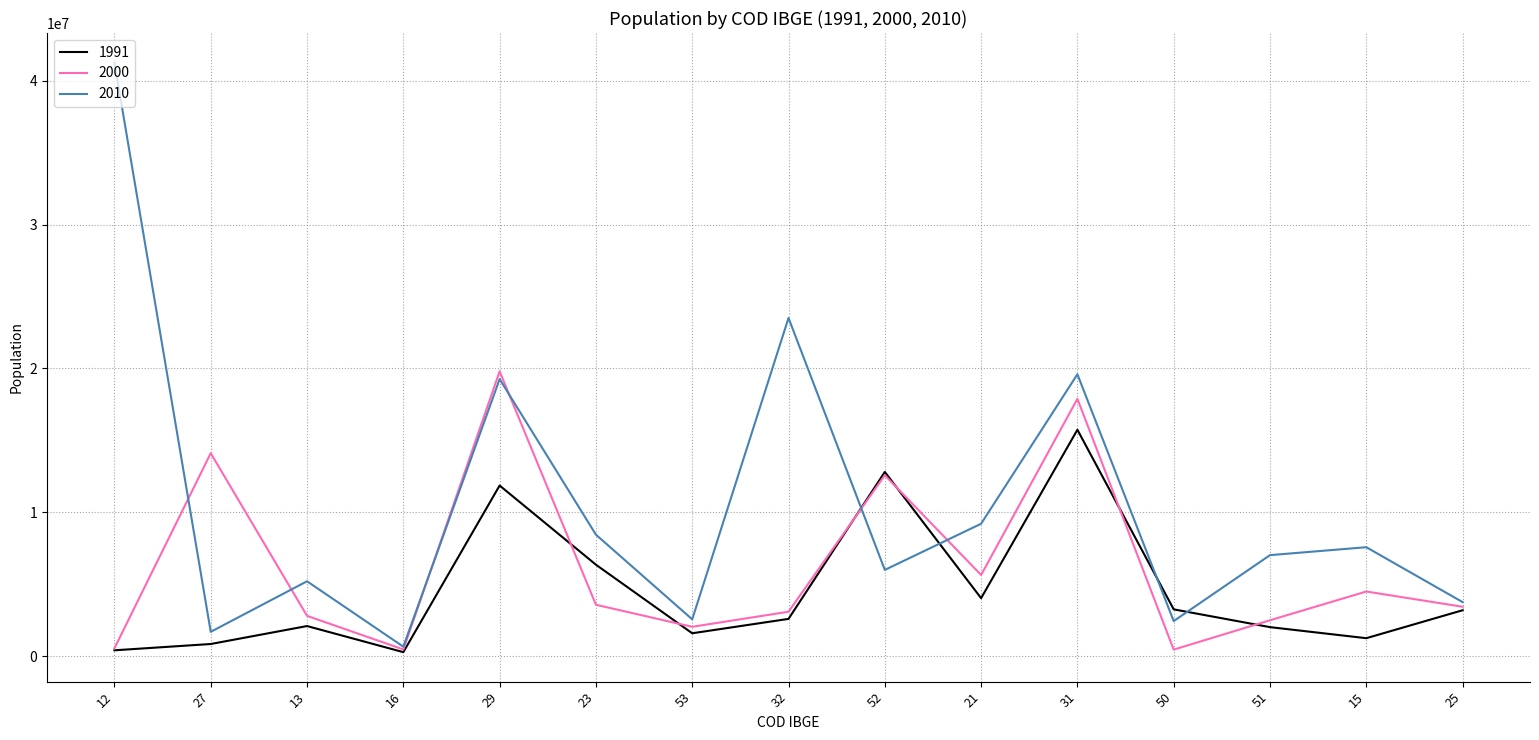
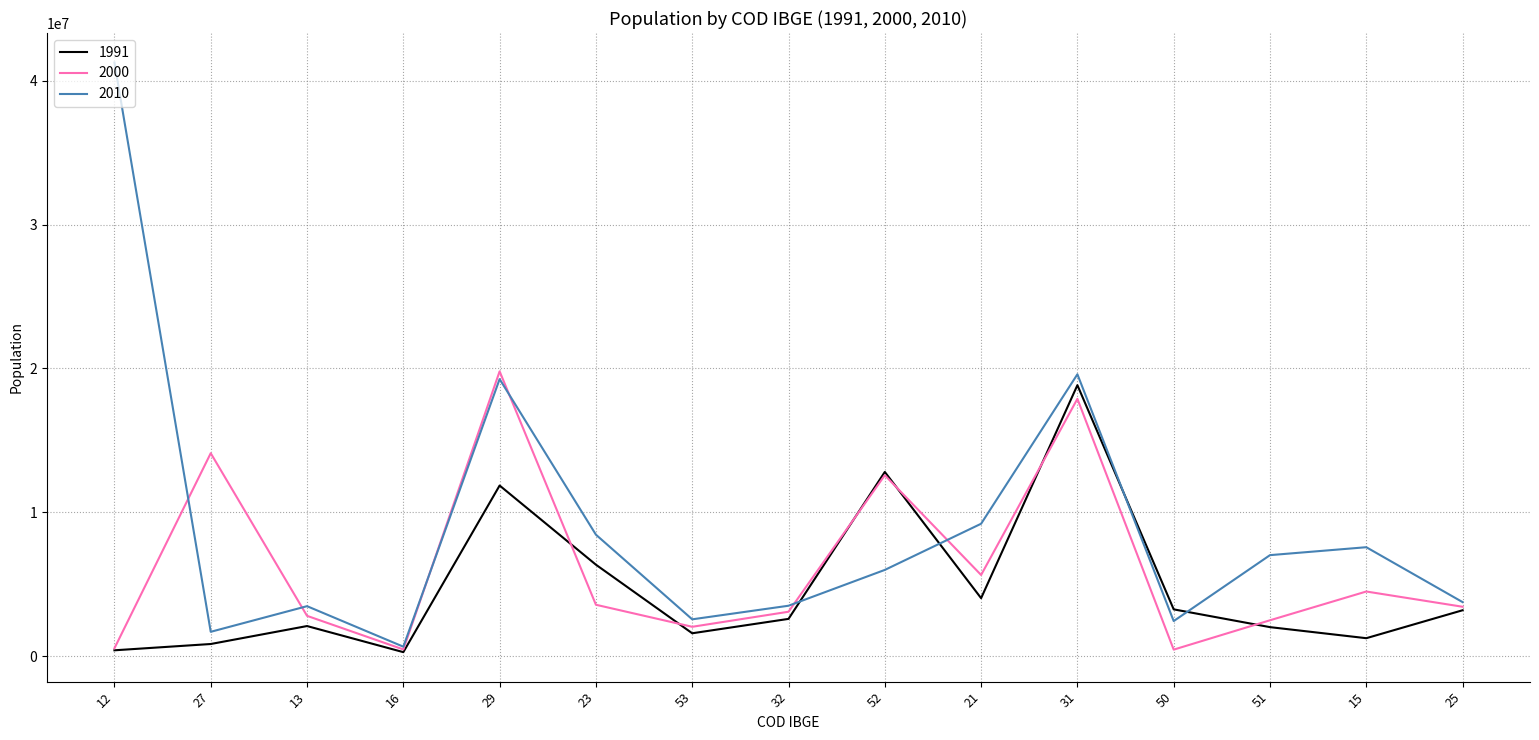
2010, 13: 5200000 -> 3500000
2010, 32: 23500000 -> 3500000
1991, 31: 15700000 -> 18800000
